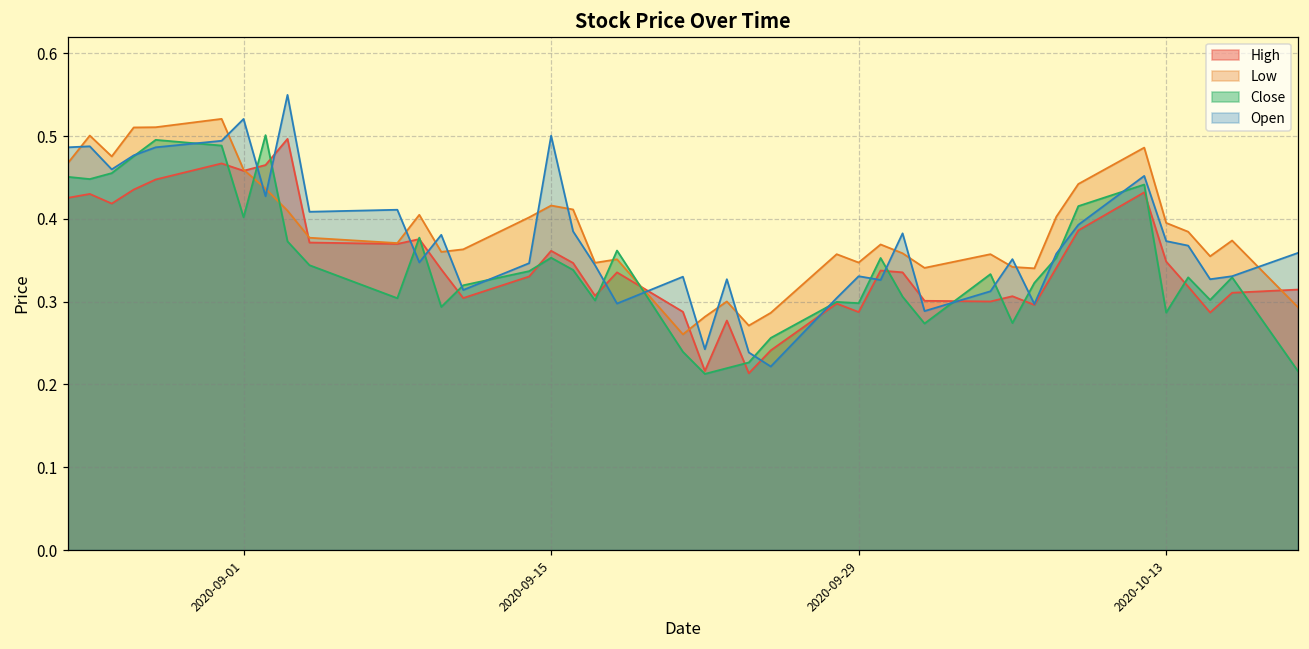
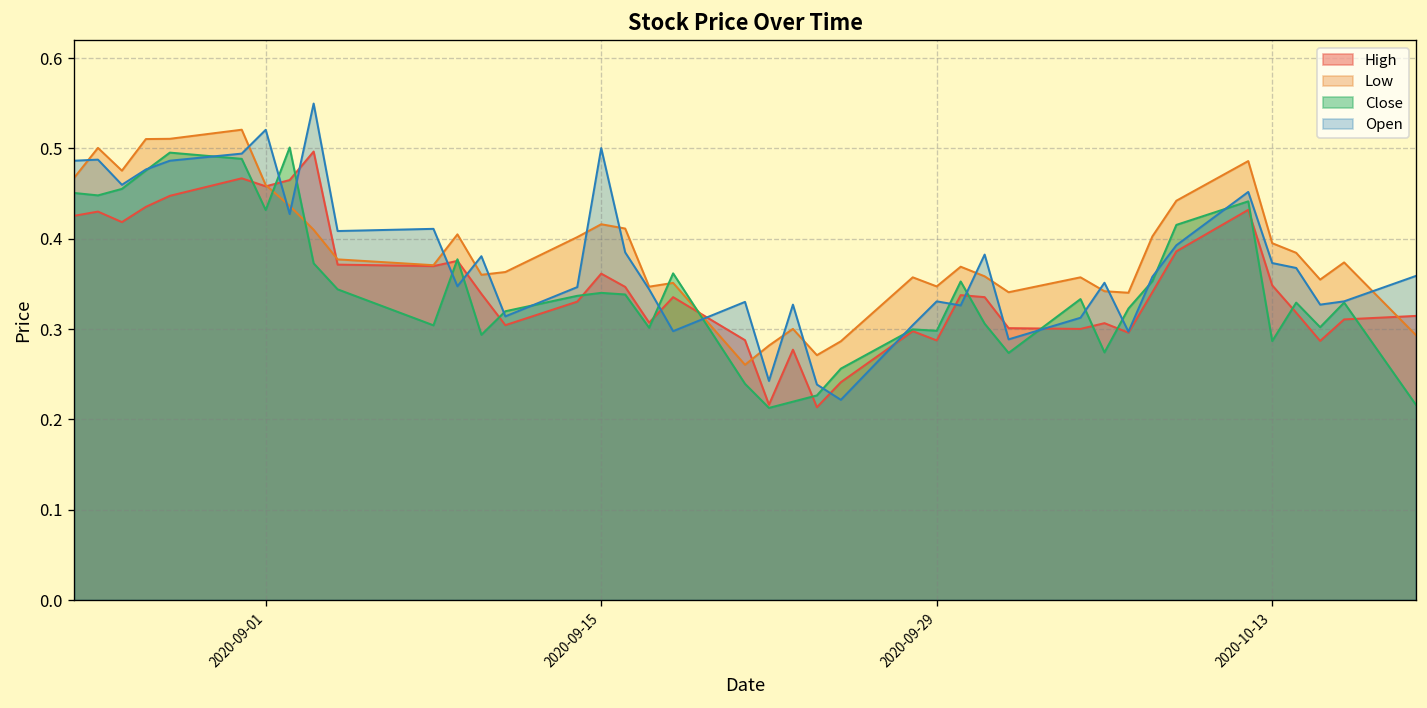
Close, 2020-09-01: 0.40 -> 0.43
Close, 2020-09-15: 0.35 -> 0.34
